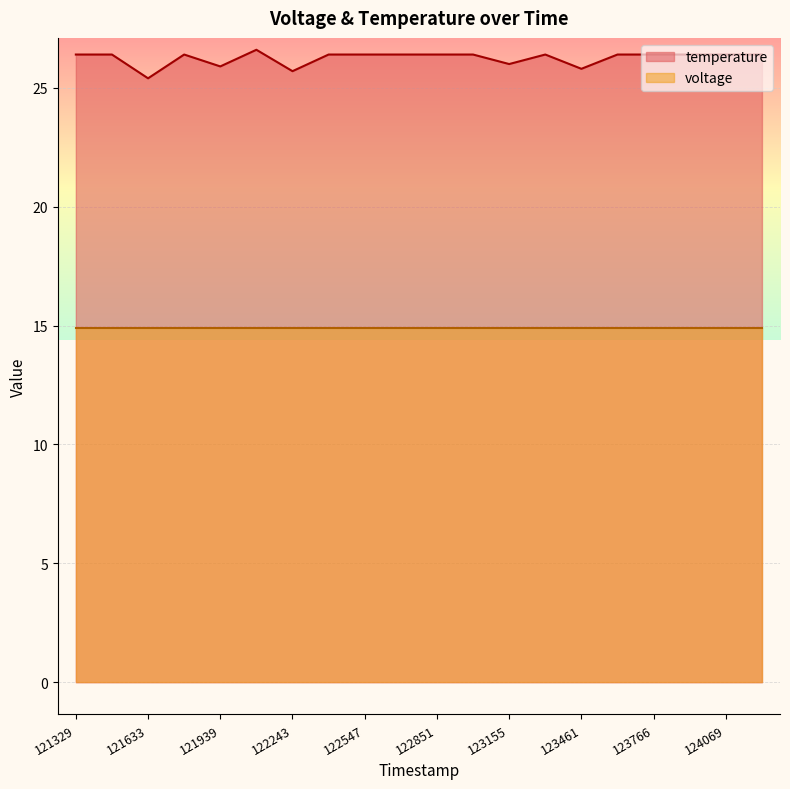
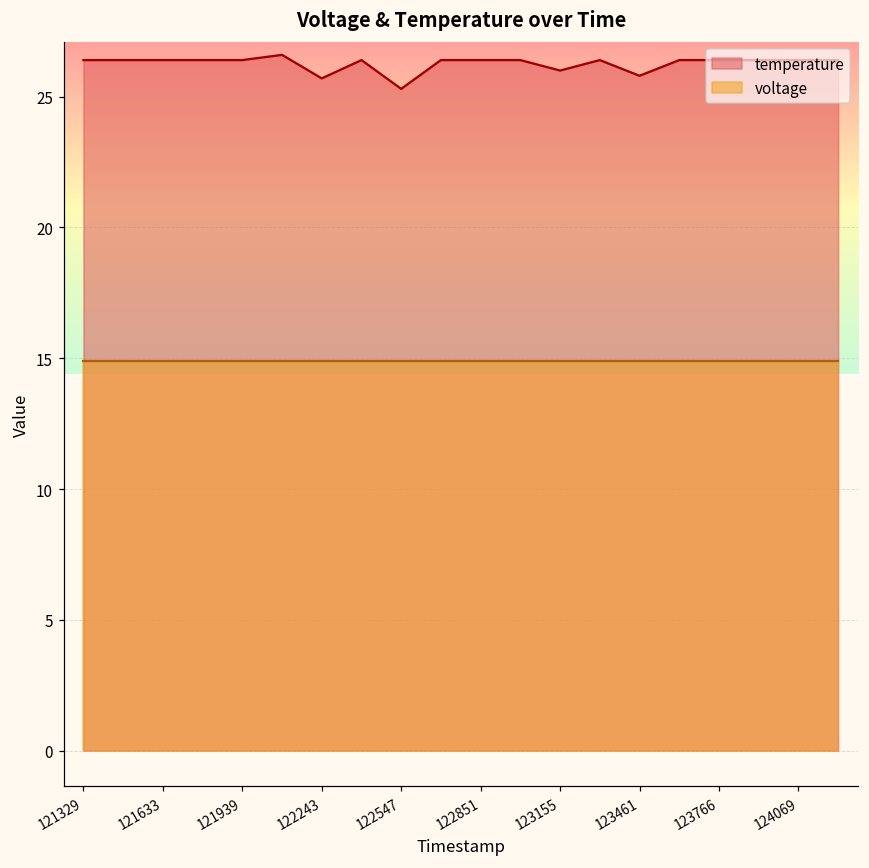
temperature, 121633: 25.4 -> 26.4
temperature, 121939: 25.9 -> 26.4
temperature, 122547: 26.4 -> 25.3
